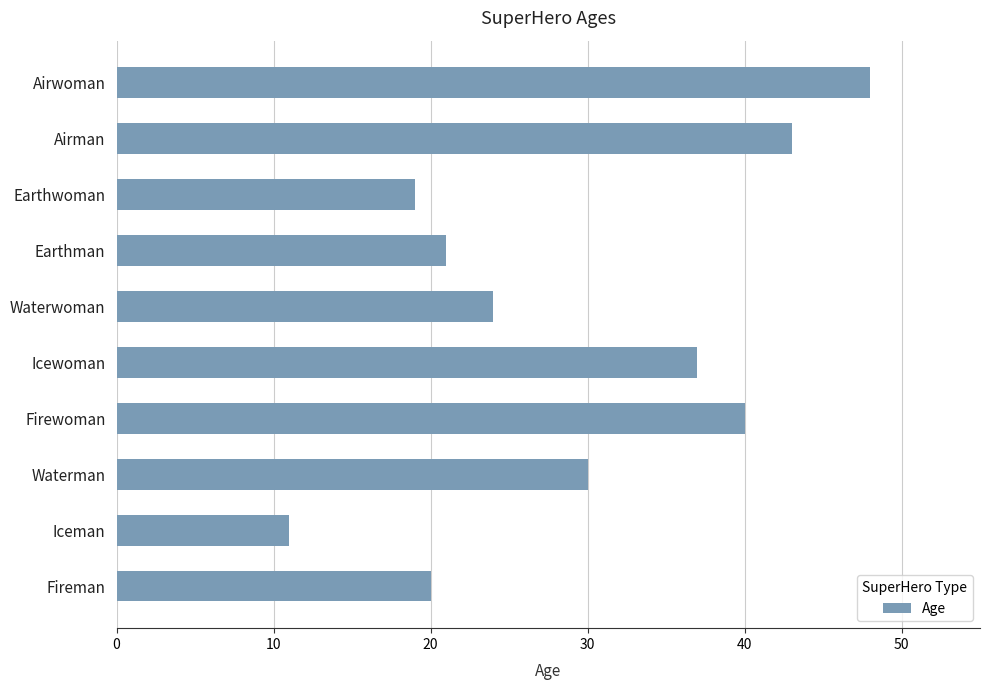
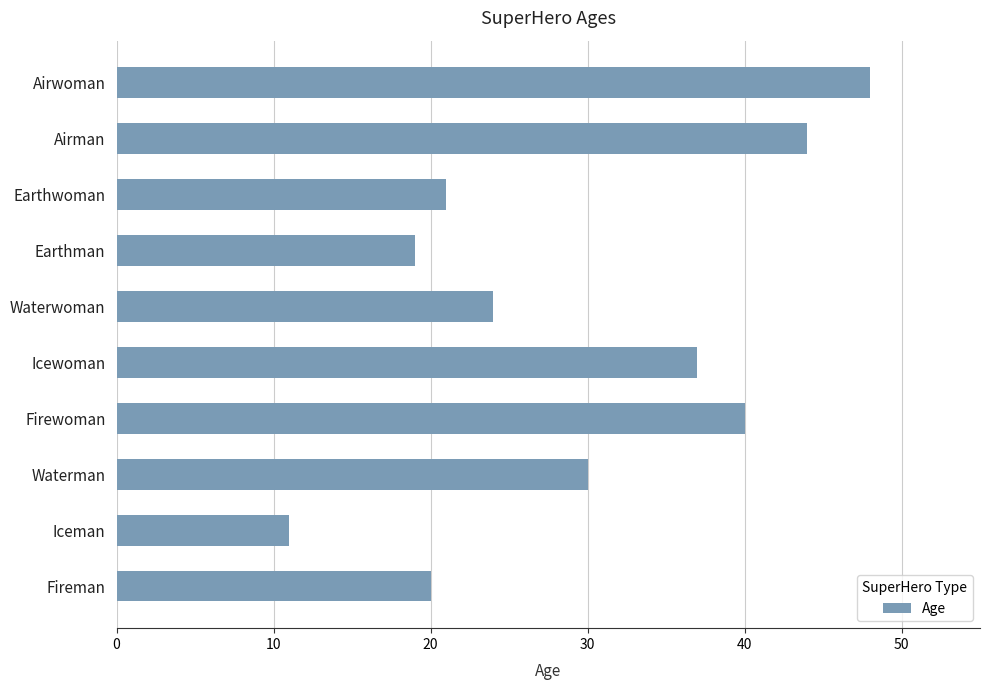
Airman: 43 -> 44
Earthwoman: 19 -> 21
Earthman: 21 -> 19
